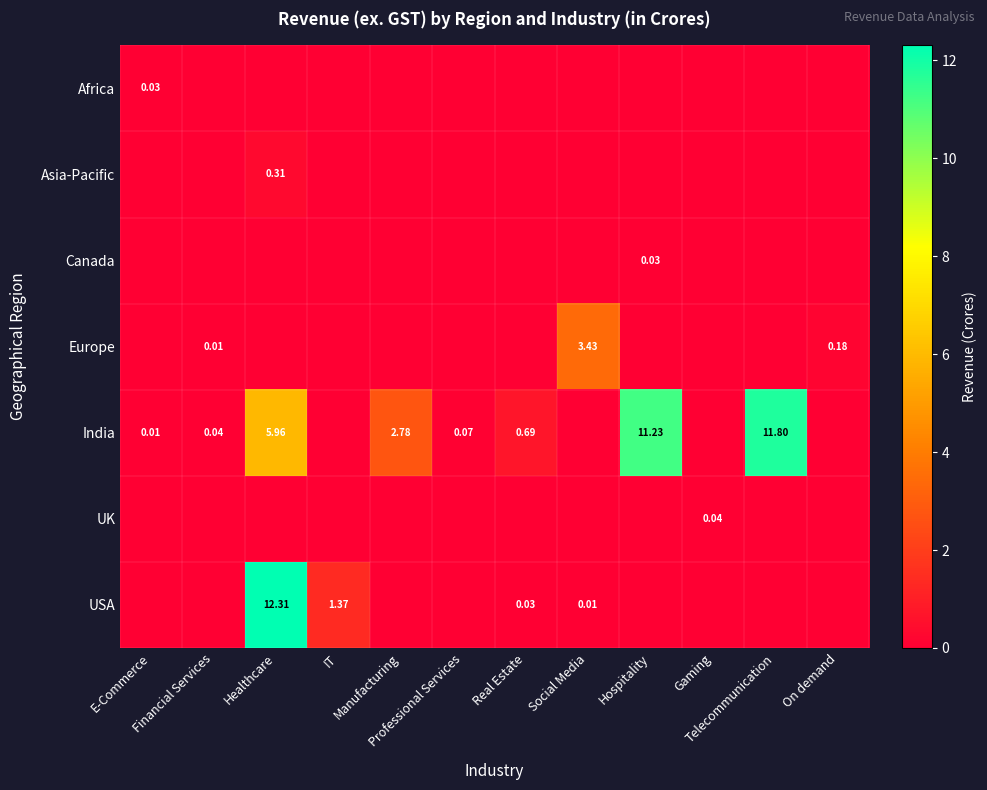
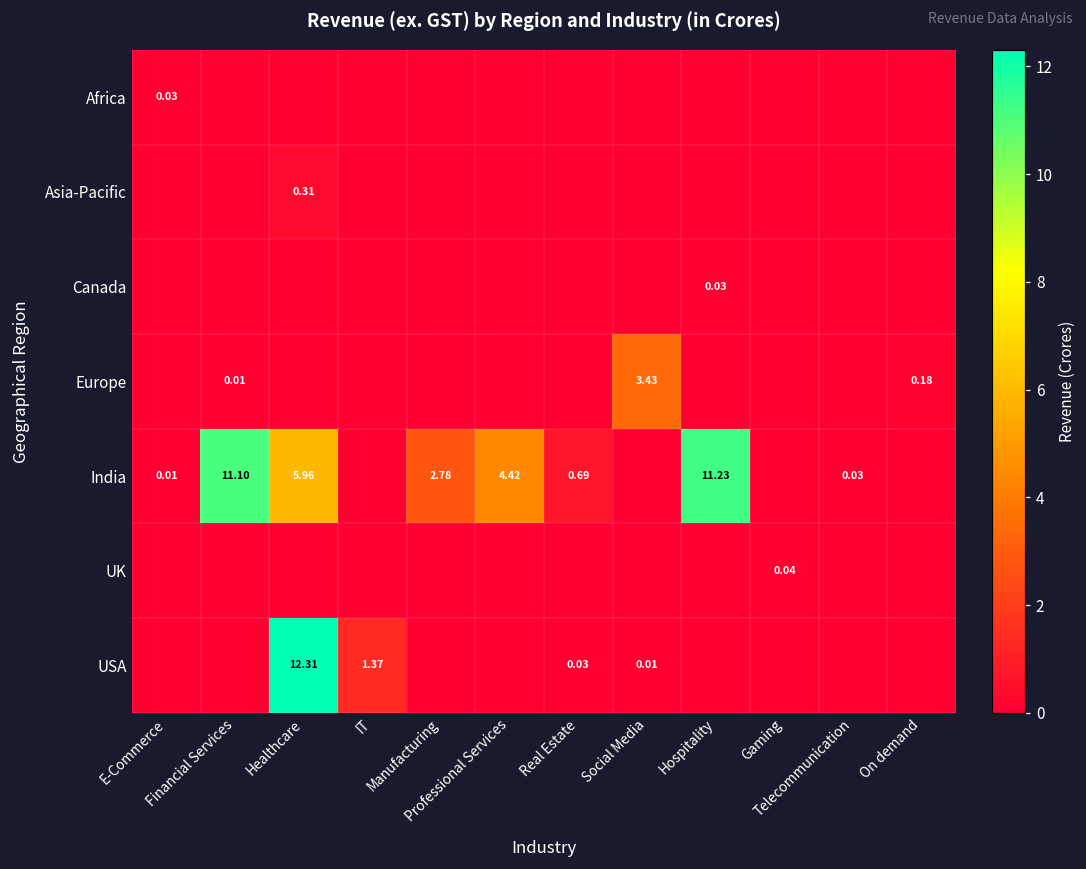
India, Financial Services: 0.04 -> 11.10
India, Professional Services: 0.07 -> 4.42
India, Telecommunication: 11.80 -> 0.03
